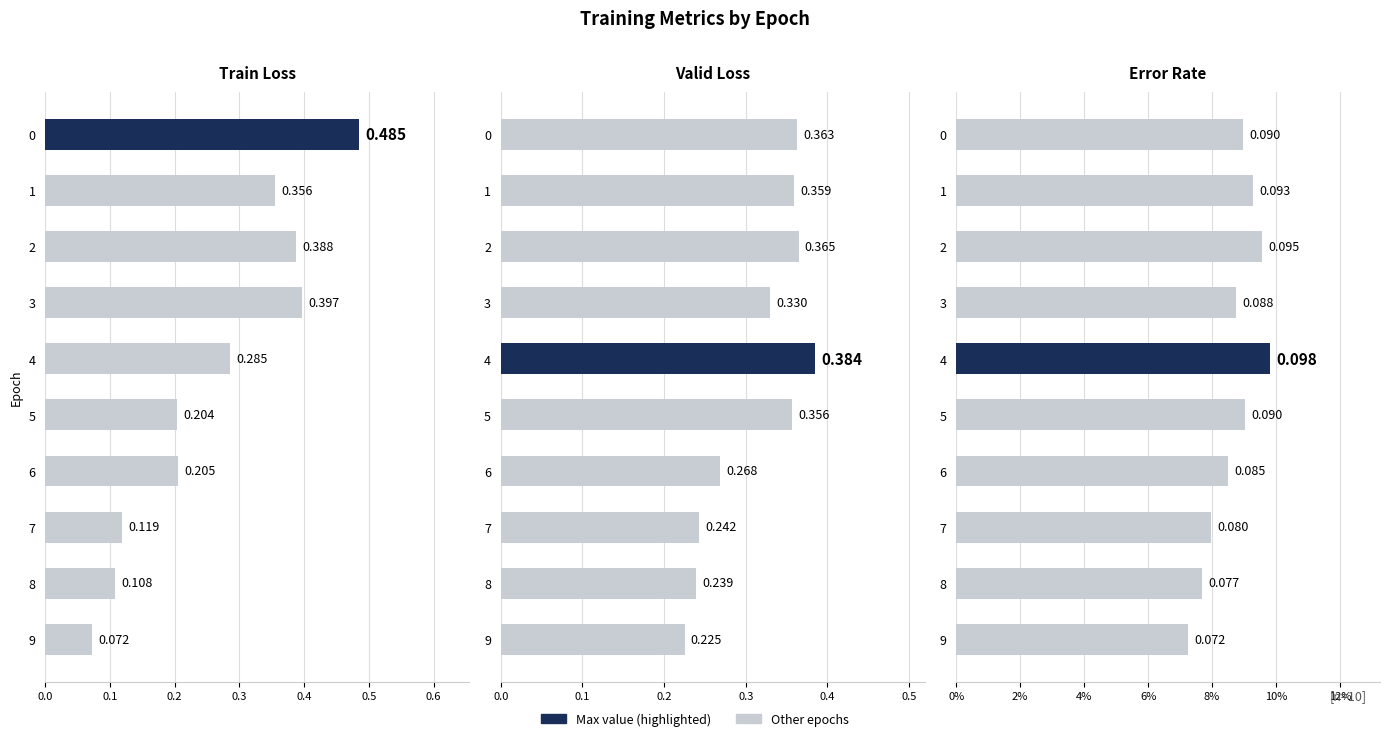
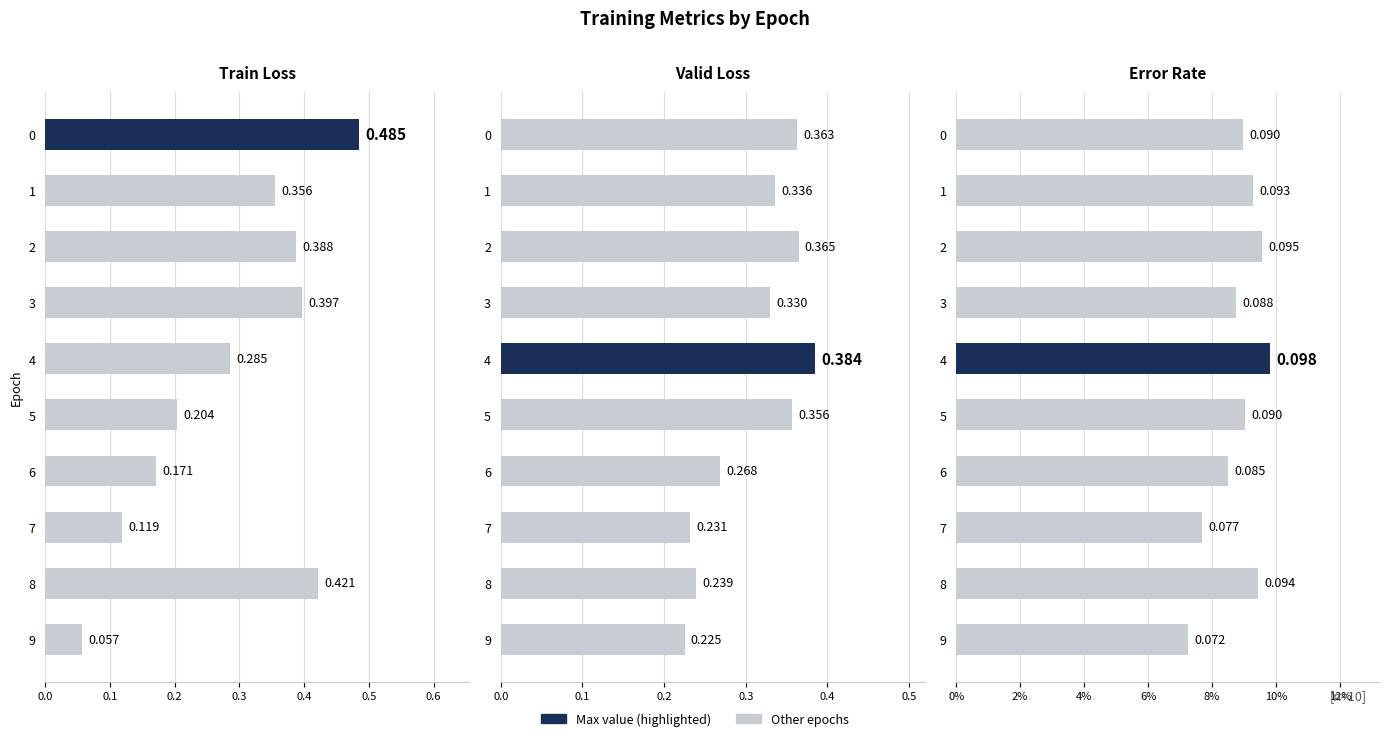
Train Loss, 6: 0.205 -> 0.171
Train Loss, 8: 0.108 -> 0.421
Train Loss, 9: 0.072 -> 0.057
Valid Loss, 1: 0.359 -> 0.336
Valid Loss, 7: 0.242 -> 0.231
Error Rate, 7: 0.080 -> 0.077
Error Rate, 8: 0.077 -> 0.094
